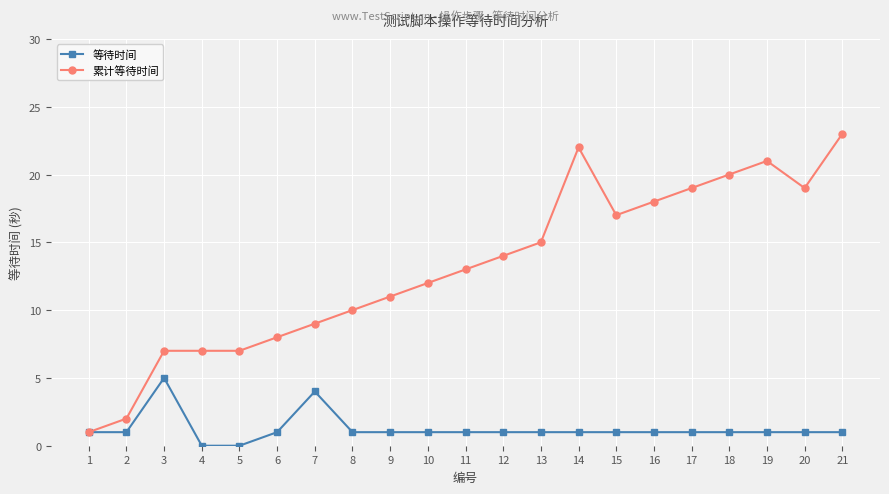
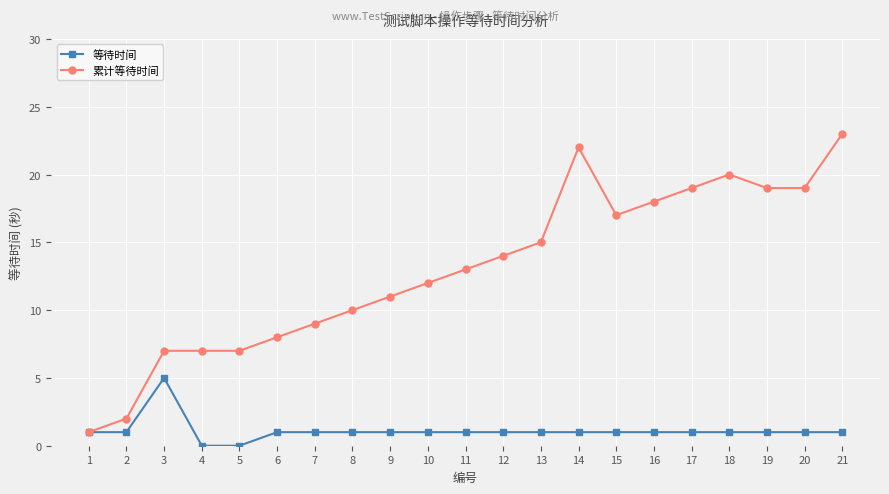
等待时间, 7: 4 -> 1
累计等待时间, 19: 21 -> 19
